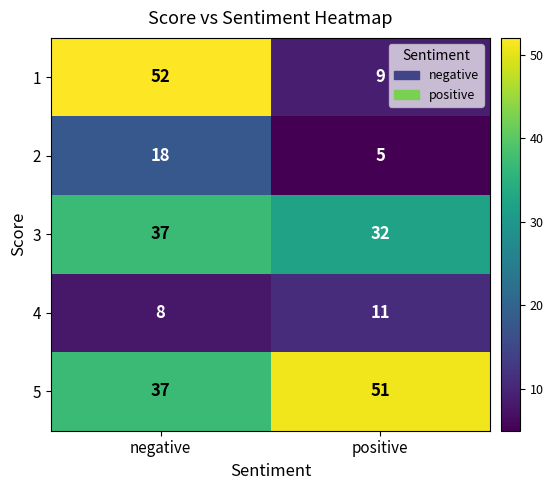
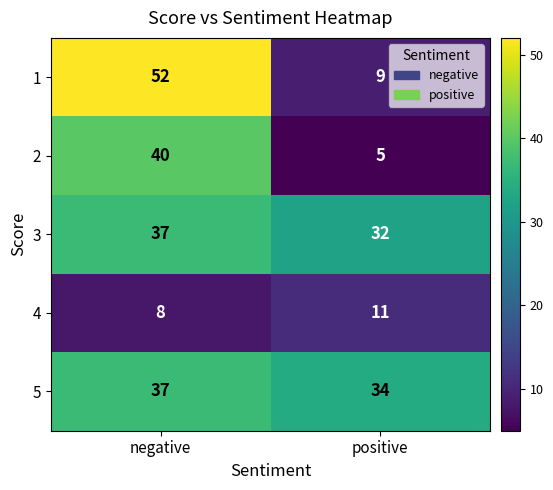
2, negative: 18 -> 40
5, positive: 51 -> 34
